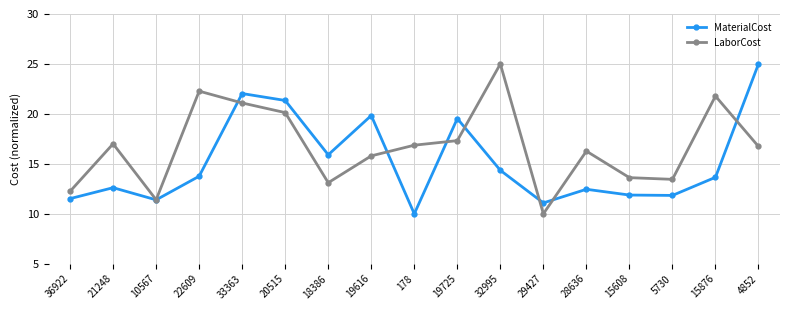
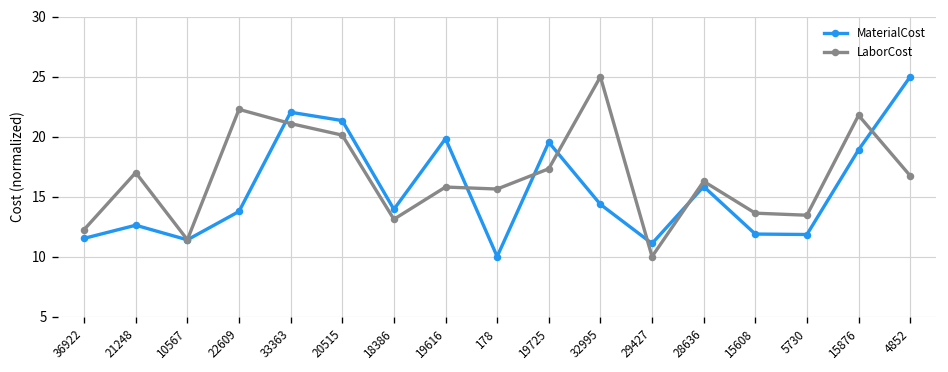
MaterialCost, 18386: 16 -> 14
LaborCost, 178: 17 -> 16
MaterialCost, 28636: 12 -> 16
MaterialCost, 15876: 14 -> 19
